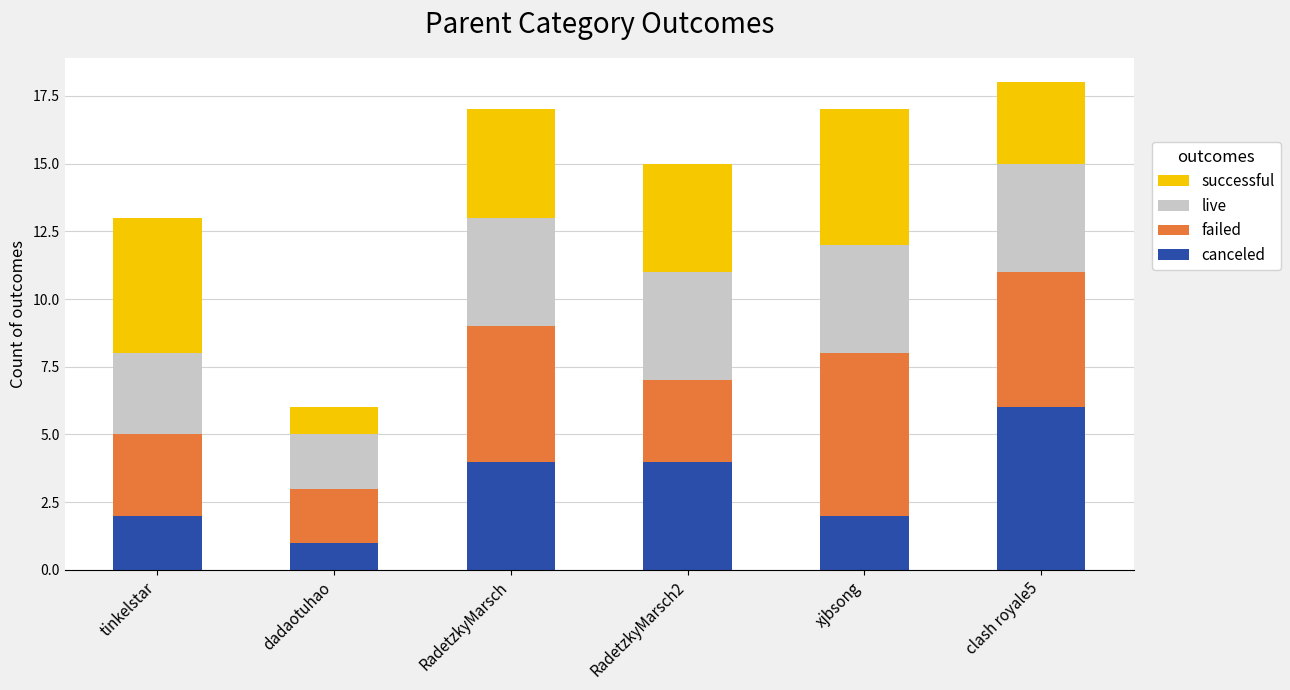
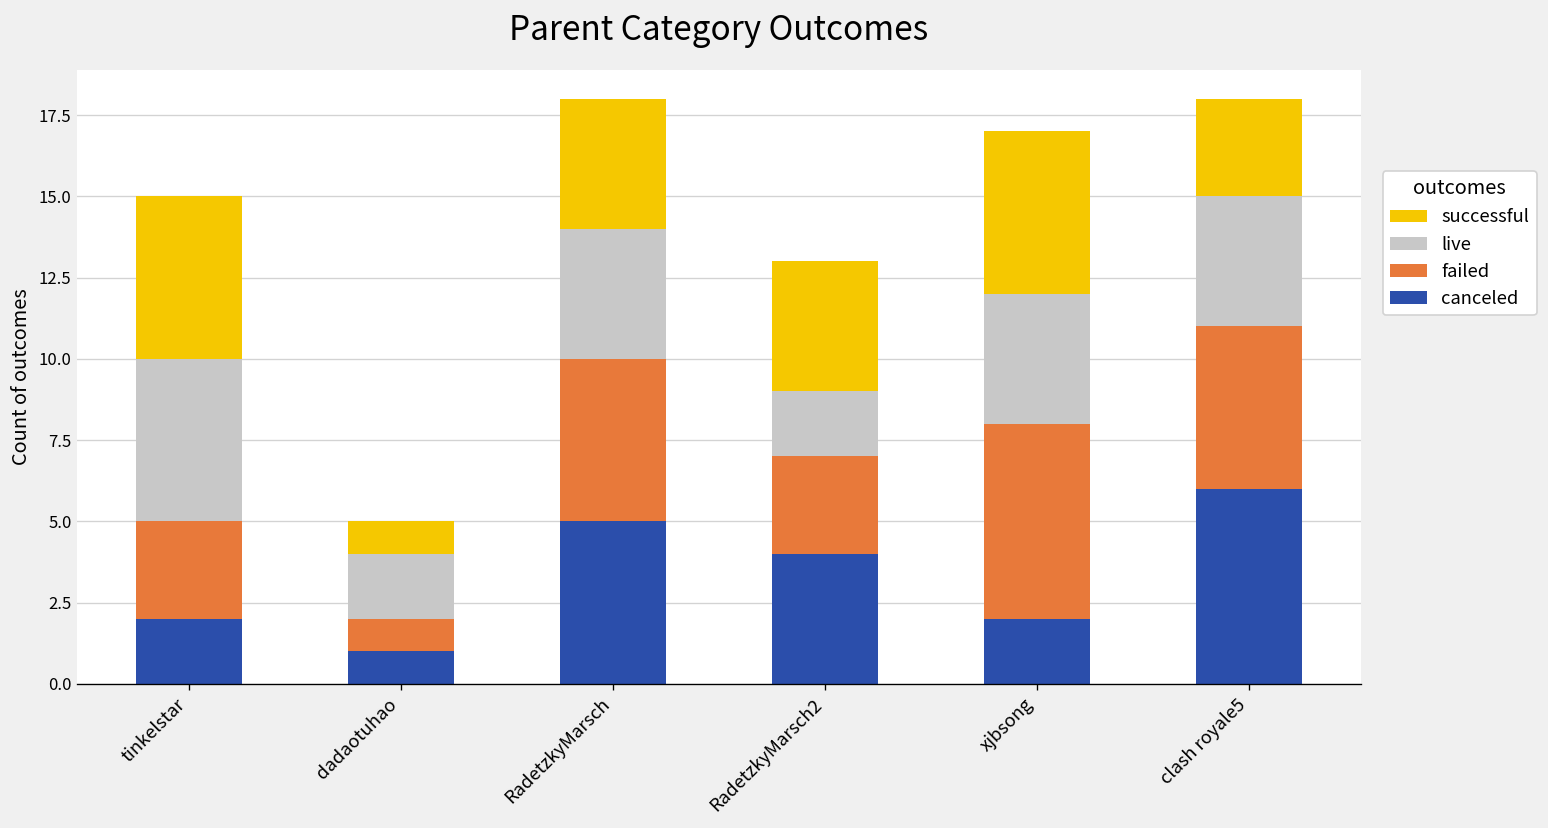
live, tinkelstar: 3 -> 5
failed, dadaotuhao: 2 -> 1
canceled, RadetzkyMarsch: 4 -> 5
live, RadetzkyMarsch2: 4 -> 2
